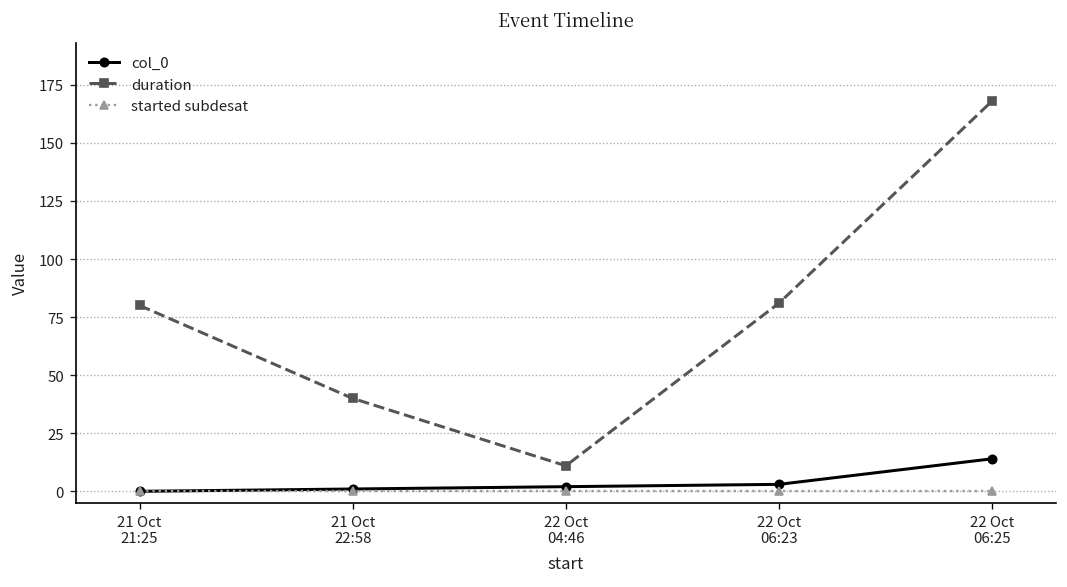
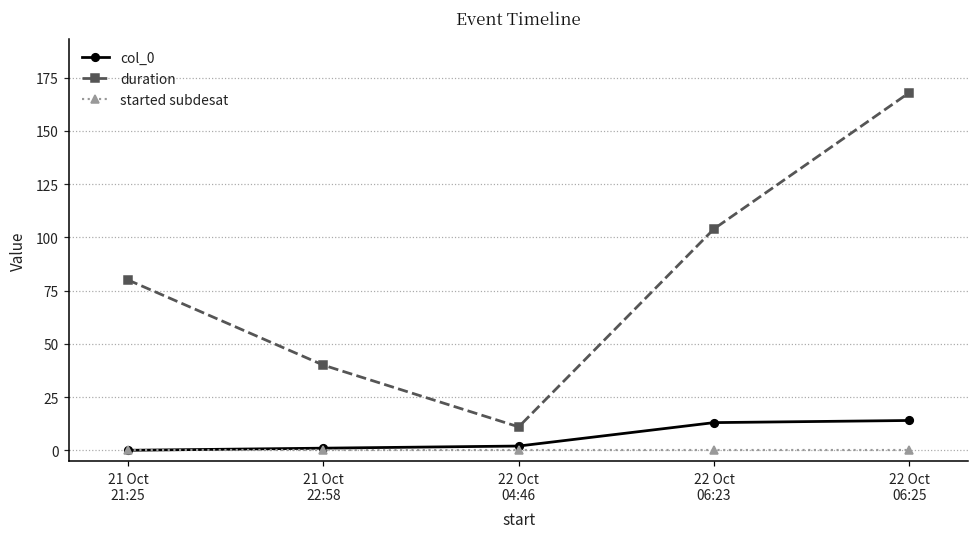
col_0, 22 Oct 06:23: 3 -> 13
duration, 22 Oct 06:23: 81 -> 104
